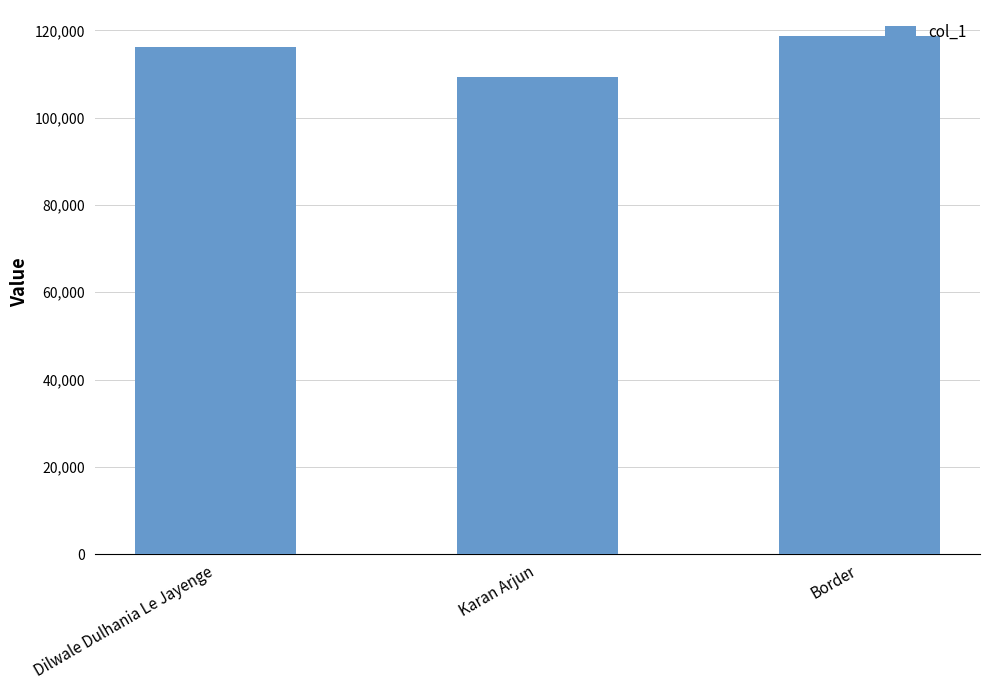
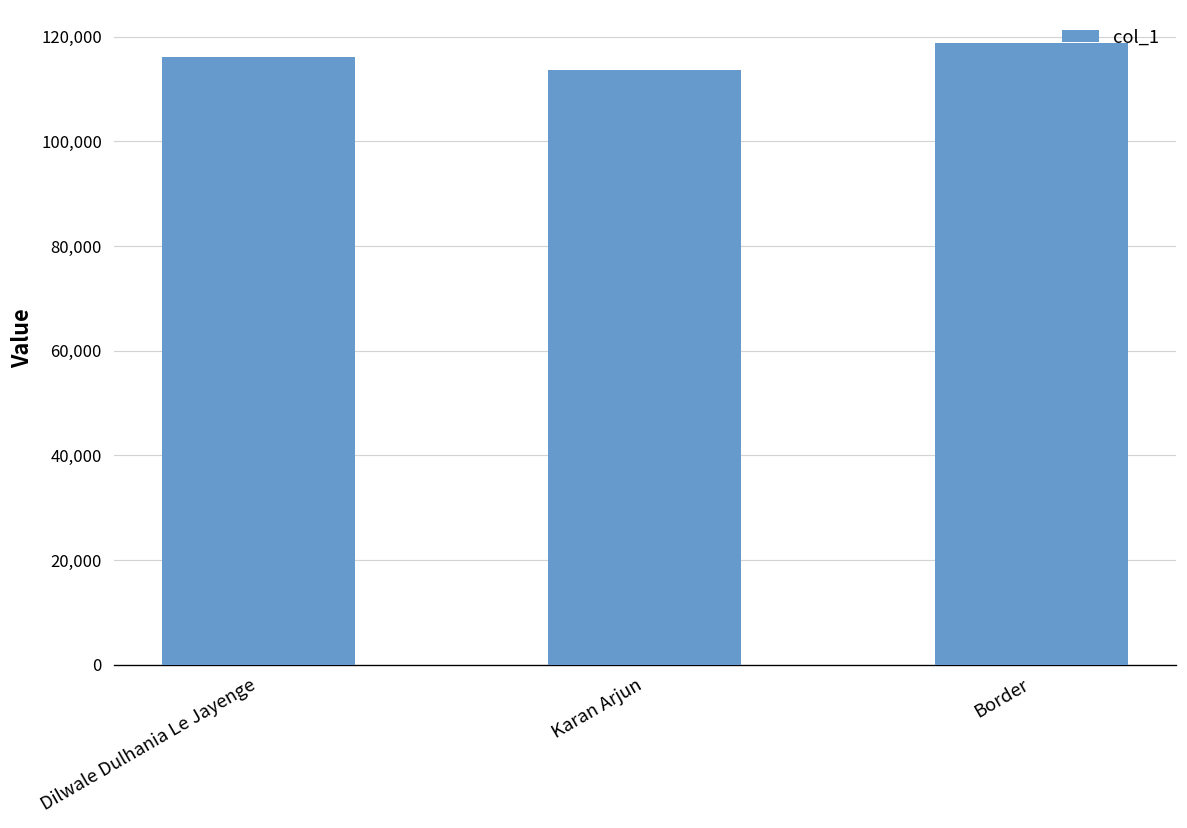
Karan Arjun: 109,000 -> 114,000
